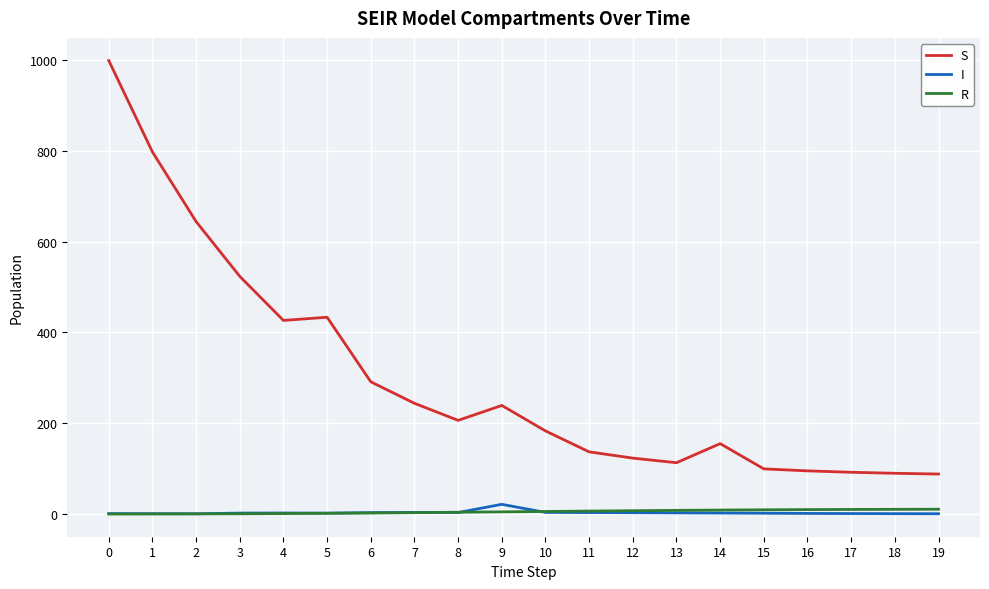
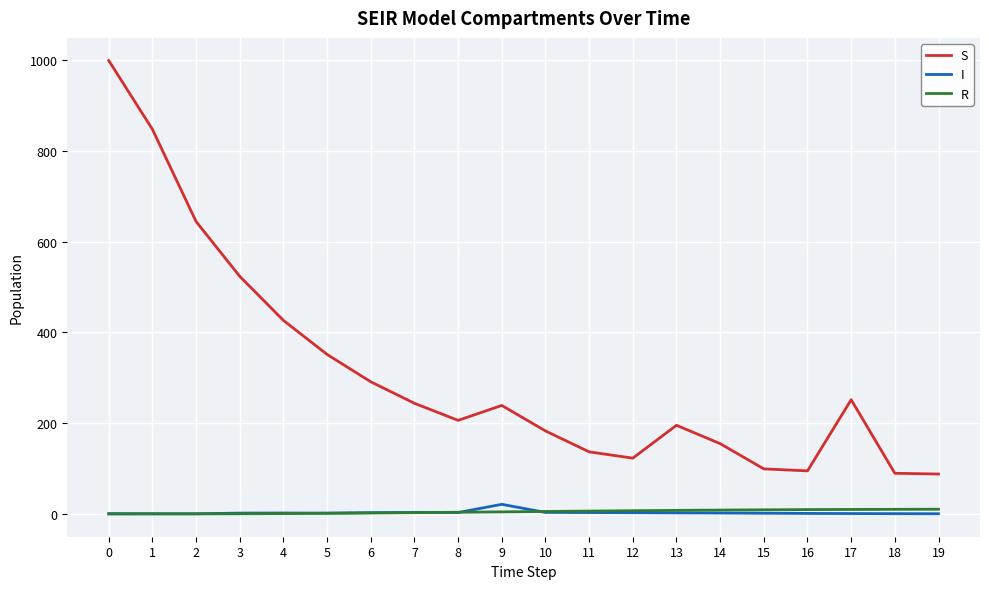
S, 1: 800 -> 850
S, 5: 430 -> 350
S, 13: 110 -> 200
S, 17: 90 -> 250
